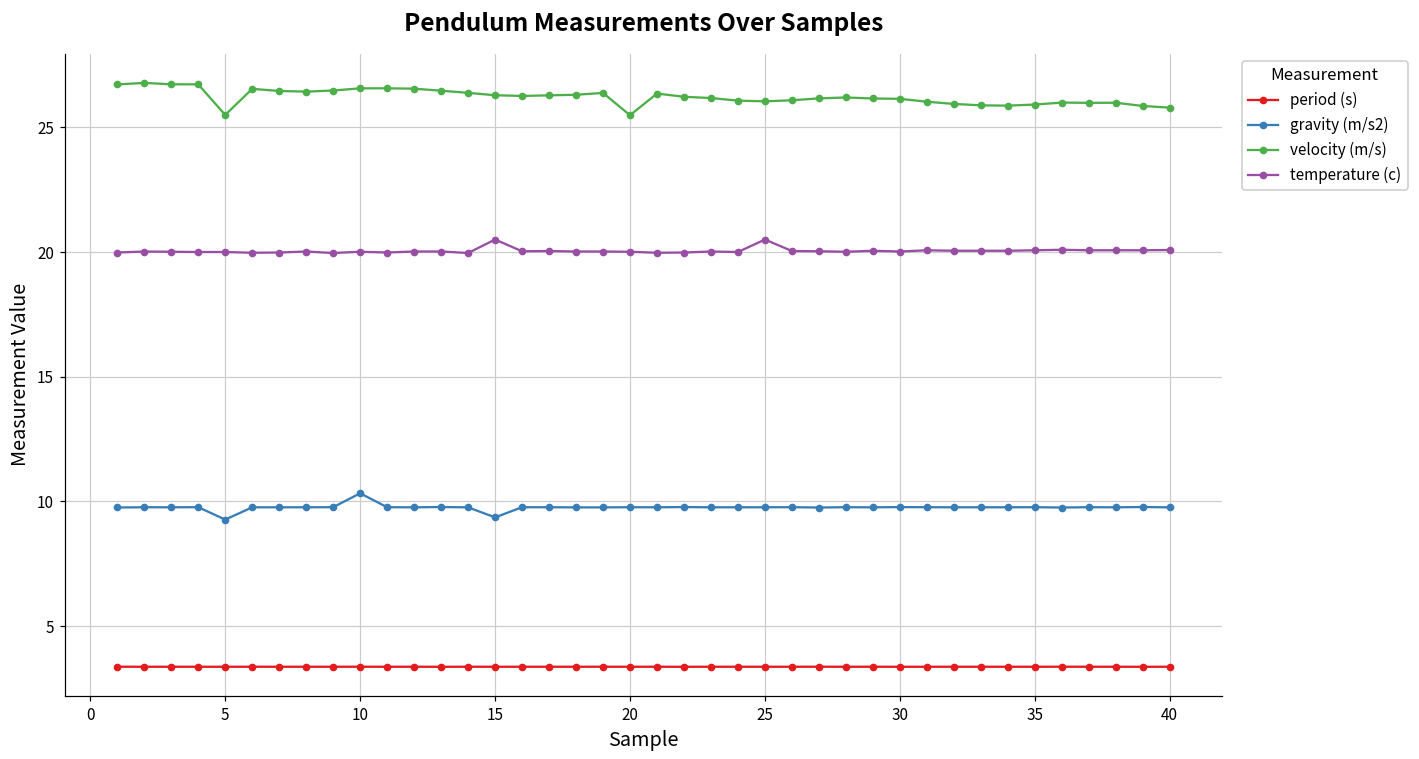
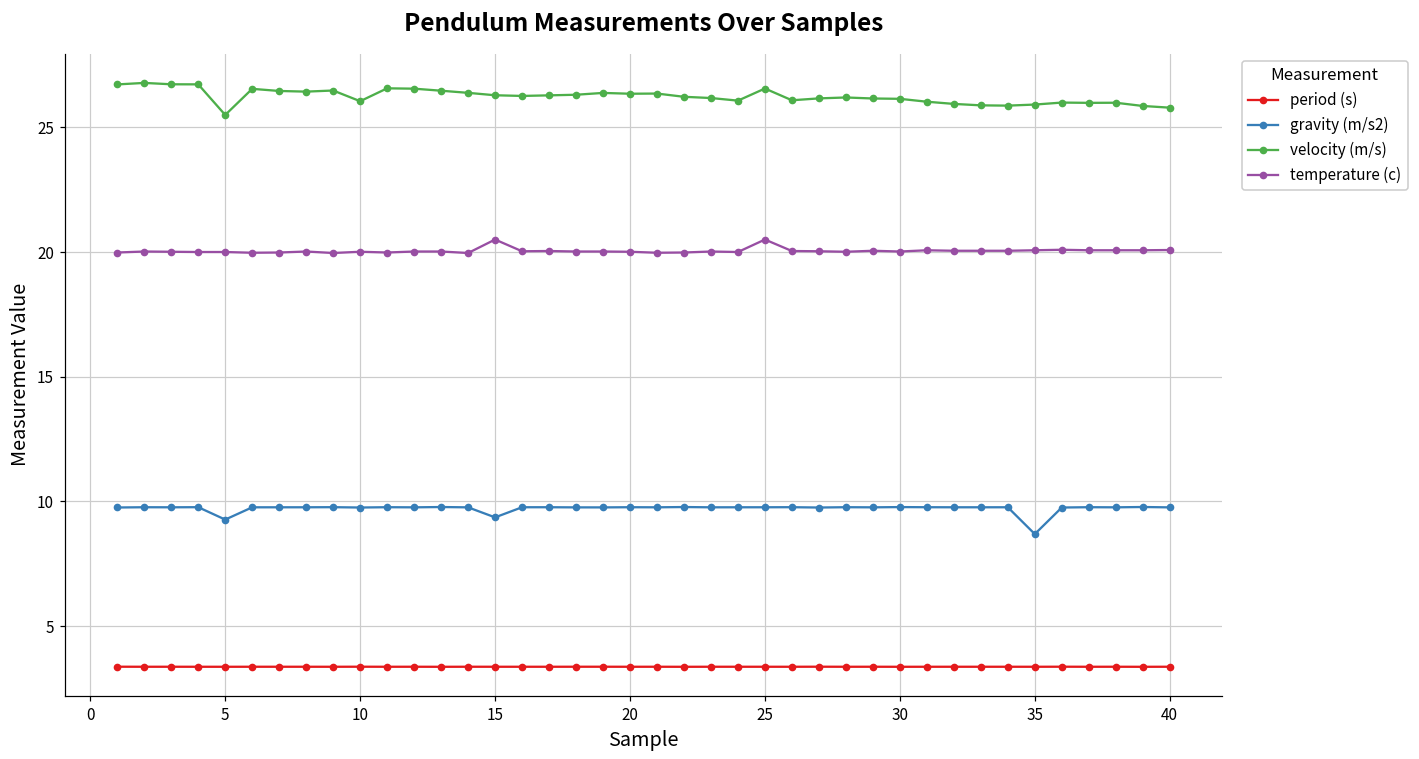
gravity (m/s2), 10: 10.3 -> 9.8
velocity (m/s), 10: 26.6 -> 26.0
velocity (m/s), 20: 25.5 -> 26.3
velocity (m/s), 25: 26.0 -> 26.6
gravity (m/s2), 35: 9.8 -> 8.7
